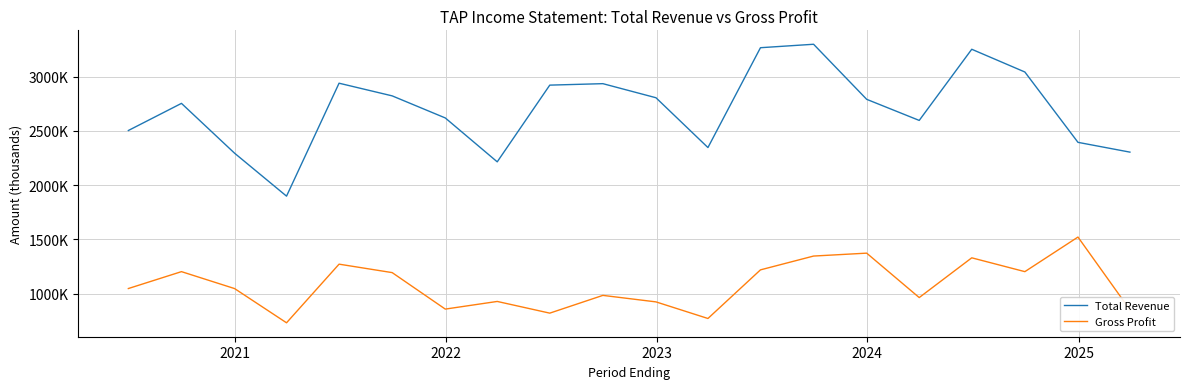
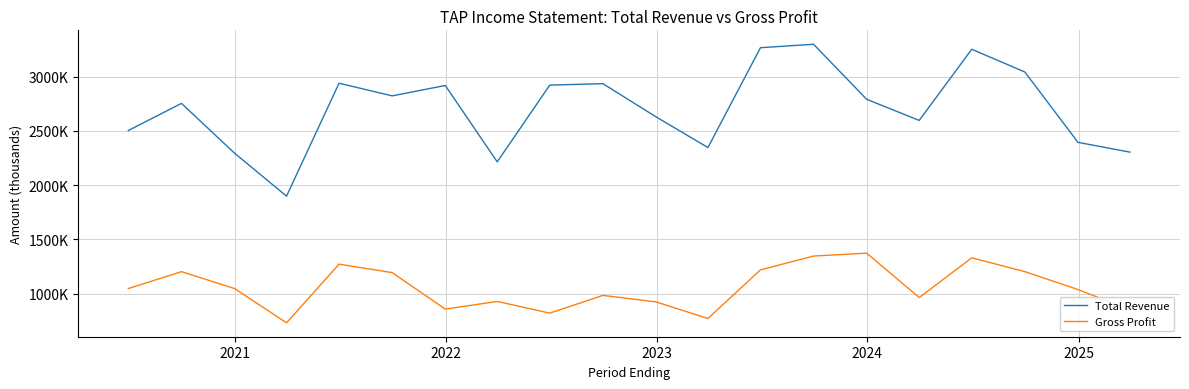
Total Revenue, 2022: 2620000 -> 2920000
Total Revenue, 2023: 2810000 -> 2630000
Gross Profit, 2025: 1520000 -> 1040000
